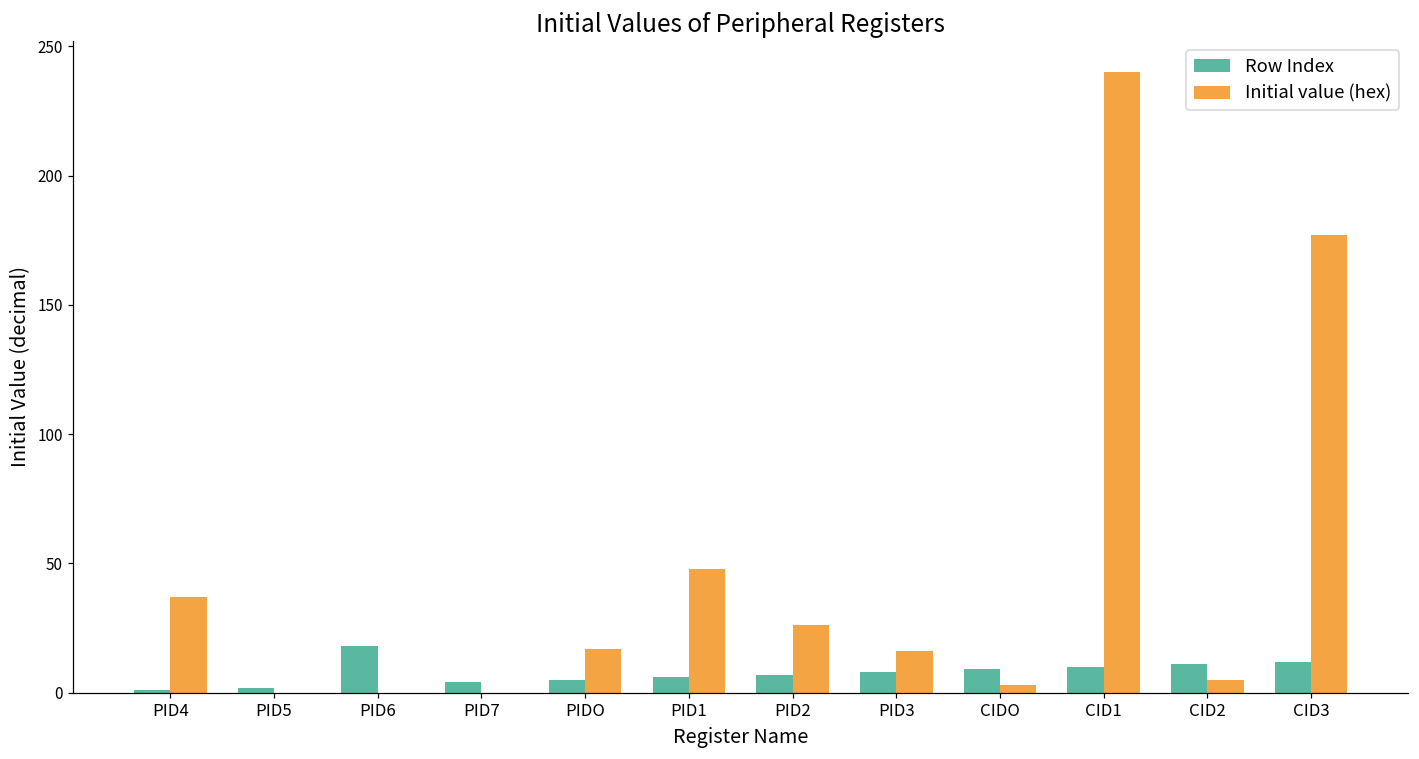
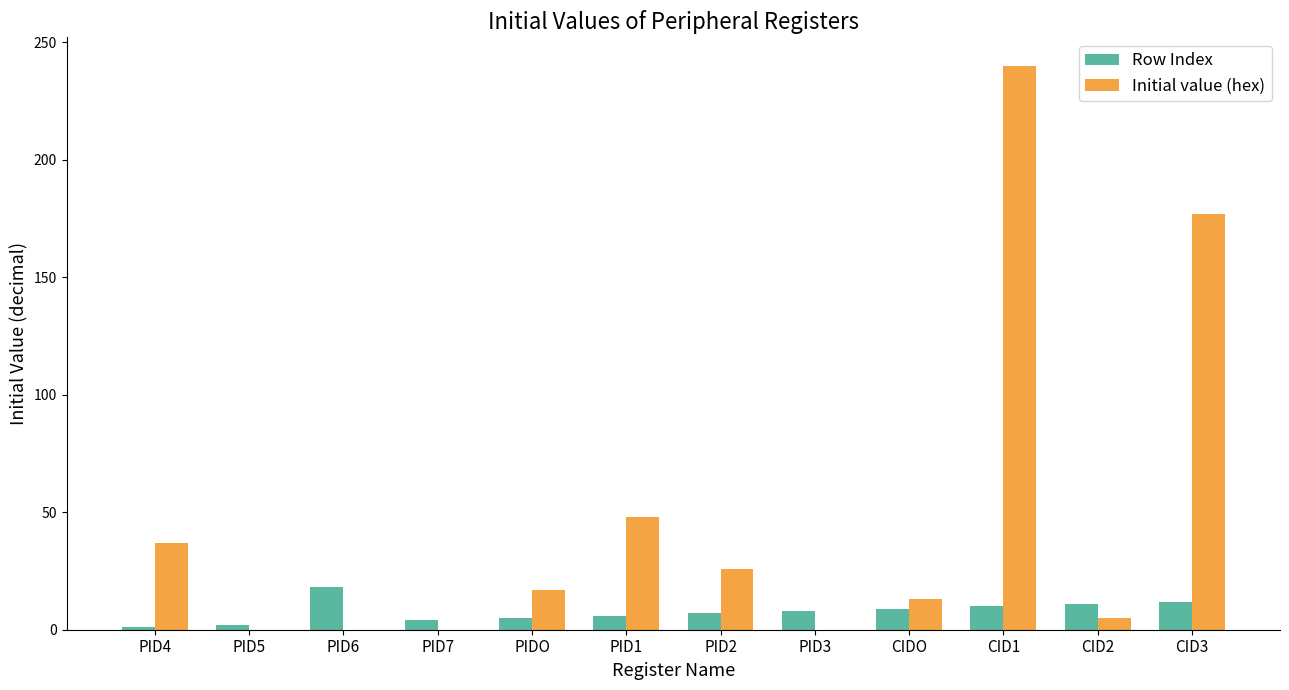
Initial value (hex), PID3: 16 -> 0
Initial value (hex), CIDO: 3 -> 13
